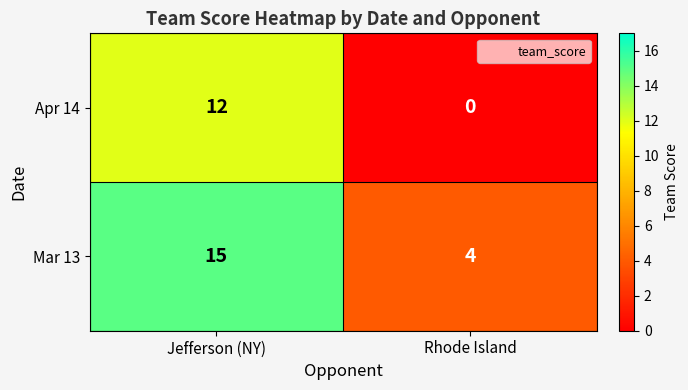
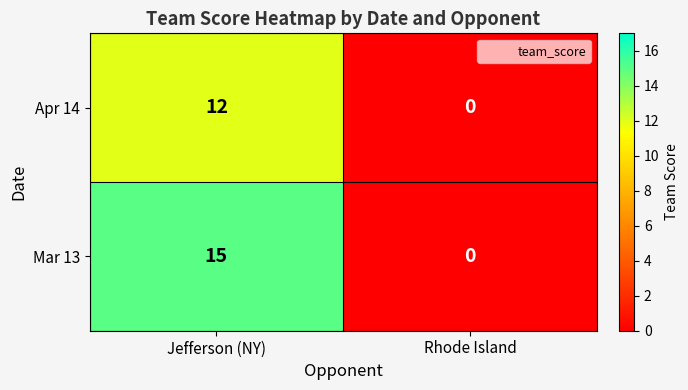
Mar 13, Rhode Island: 4 -> 0
